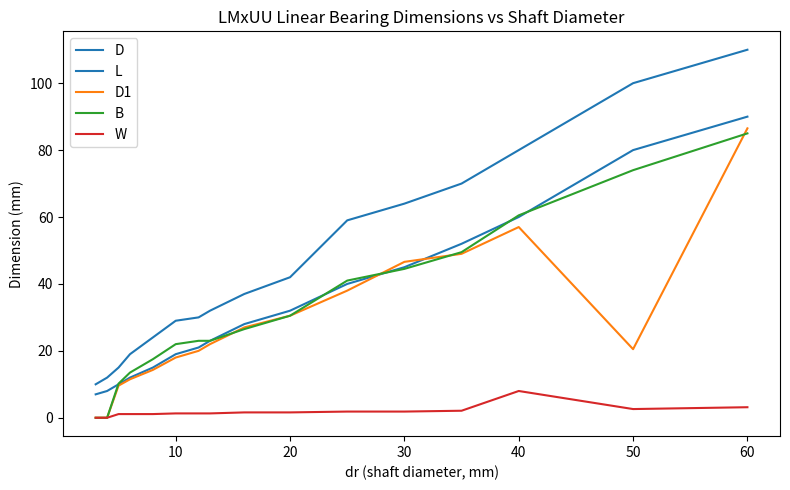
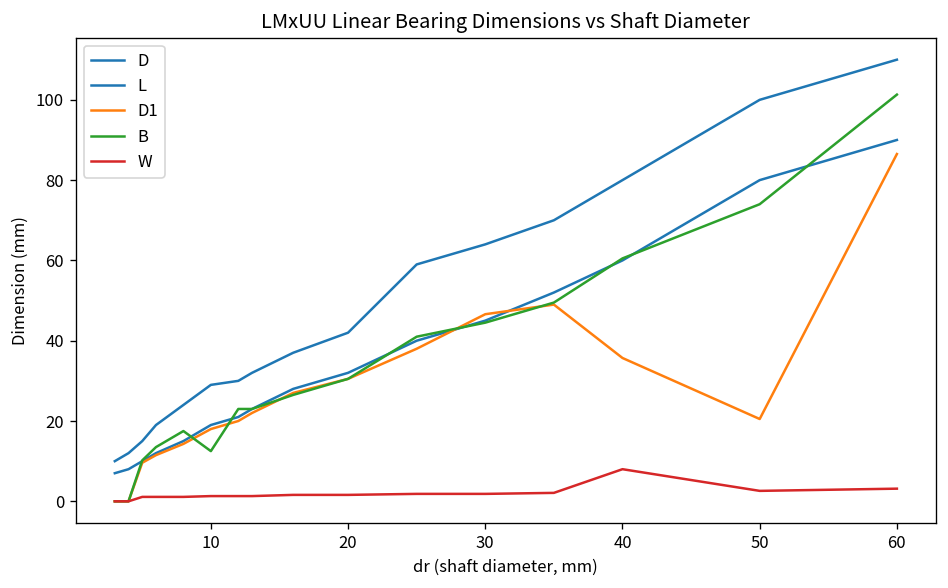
B, 10: 22 -> 13
D1, 40: 57 -> 36
B, 60: 85 -> 101
